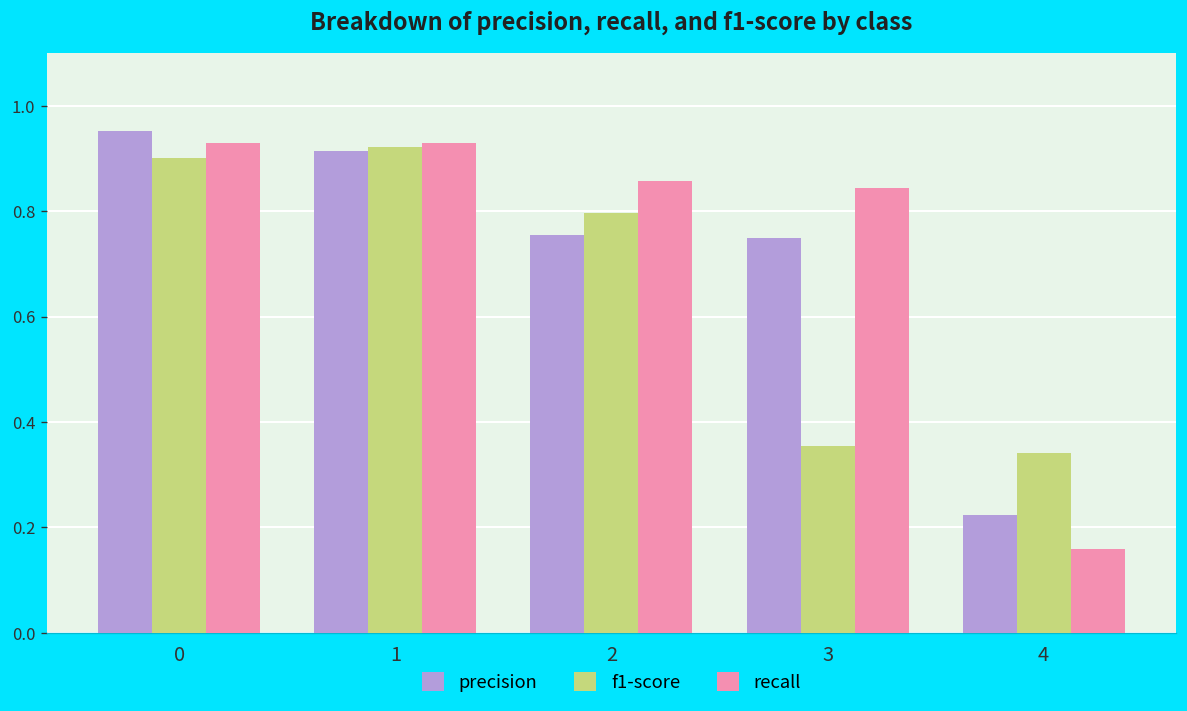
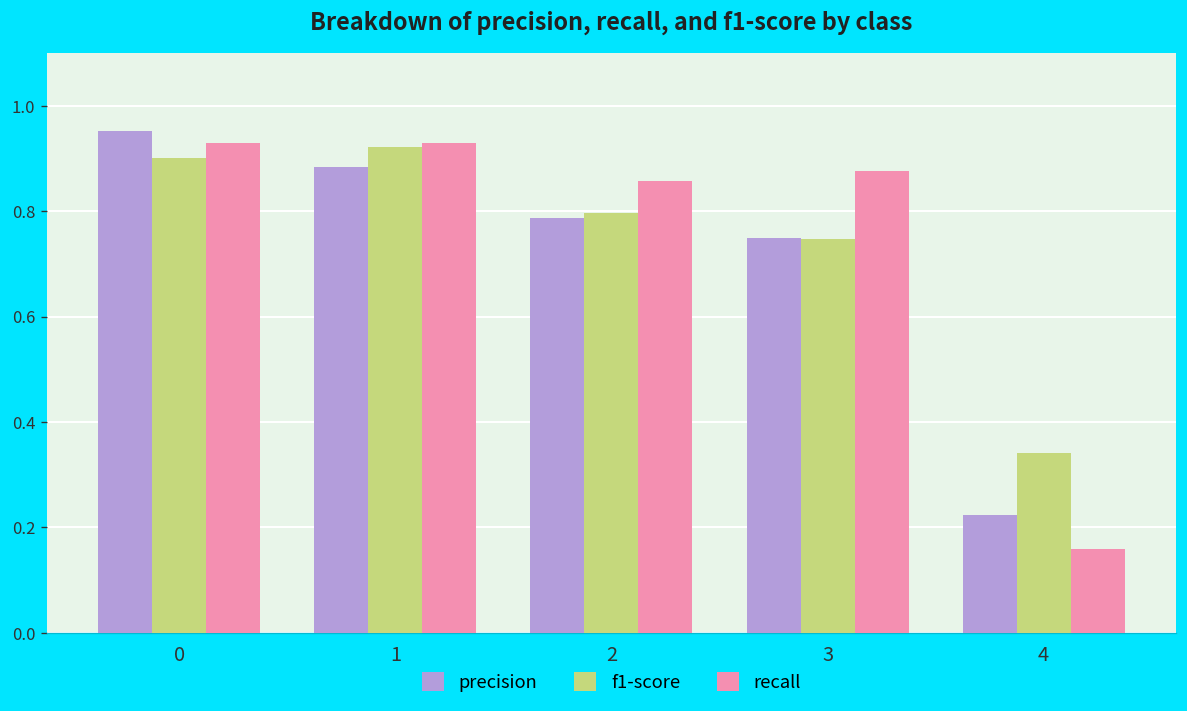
precision, 1: 0.91 -> 0.88
precision, 2: 0.75 -> 0.79
f1-score, 3: 0.35 -> 0.75
recall, 3: 0.84 -> 0.88
